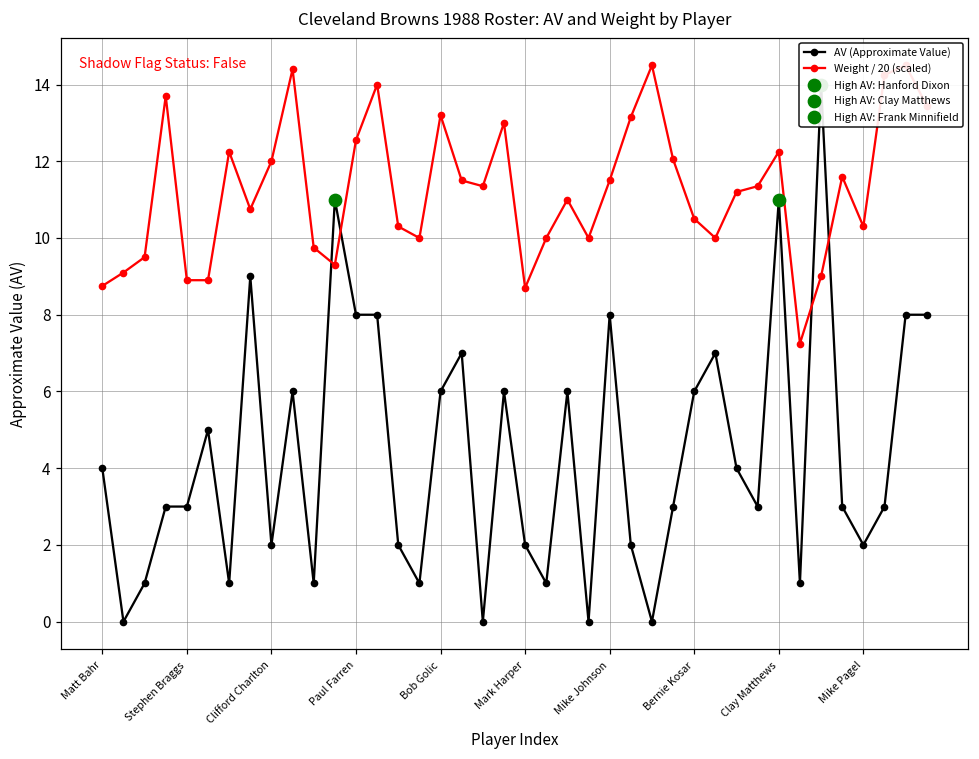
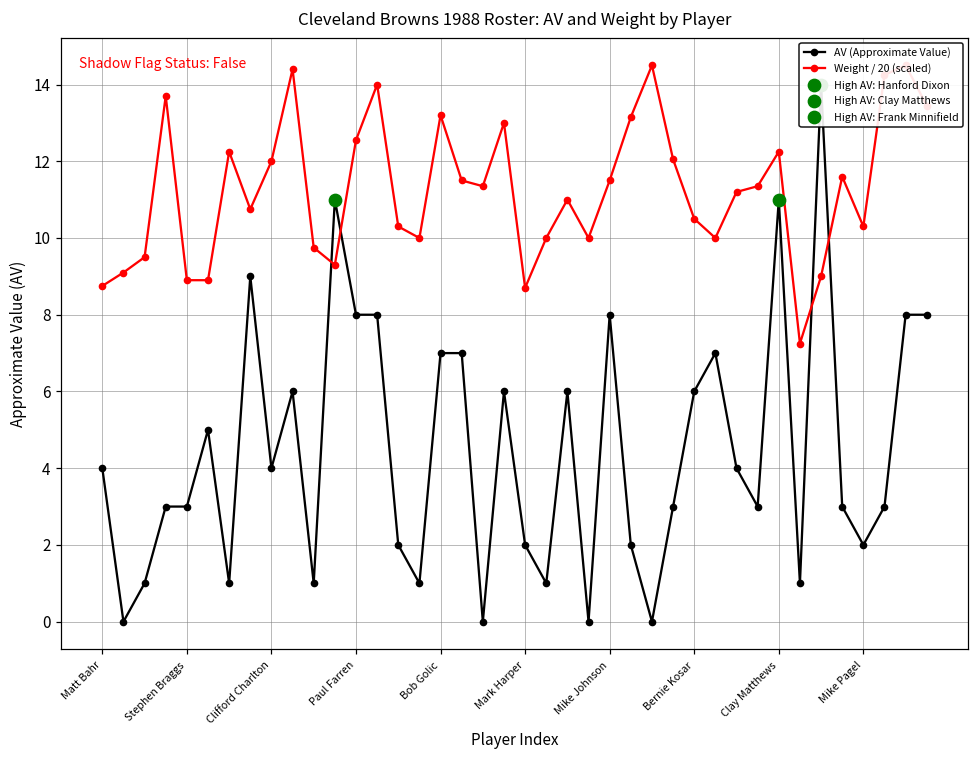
AV (Approximate Value), Clifford Charlton: 2 -> 4
AV (Approximate Value), Bob Golic: 6 -> 7
